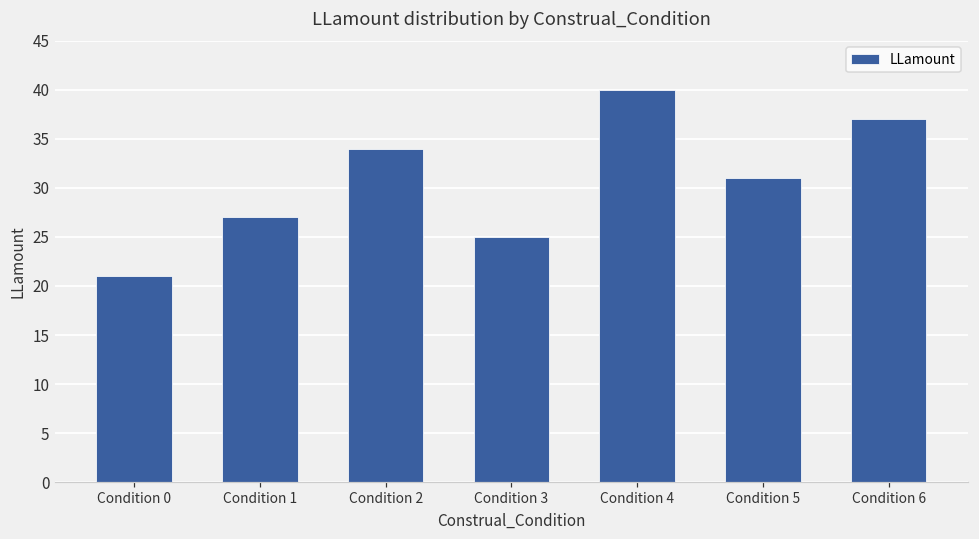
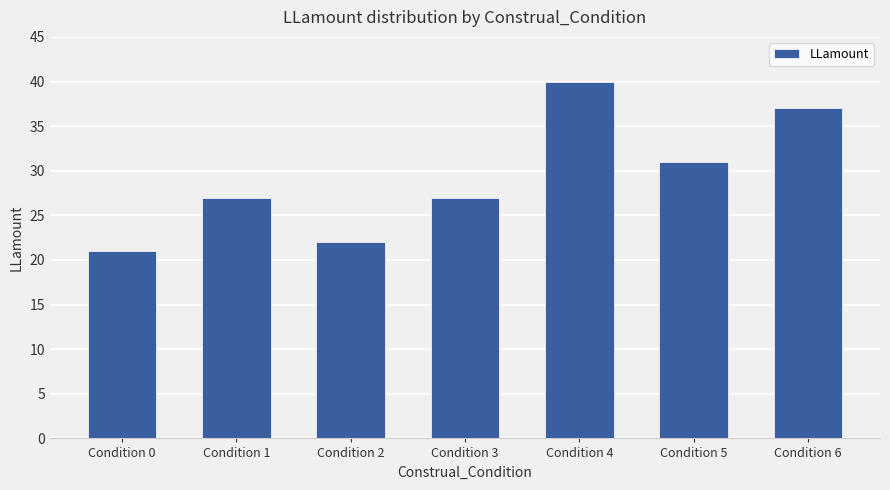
Condition 2: 34 -> 22
Condition 3: 25 -> 27
